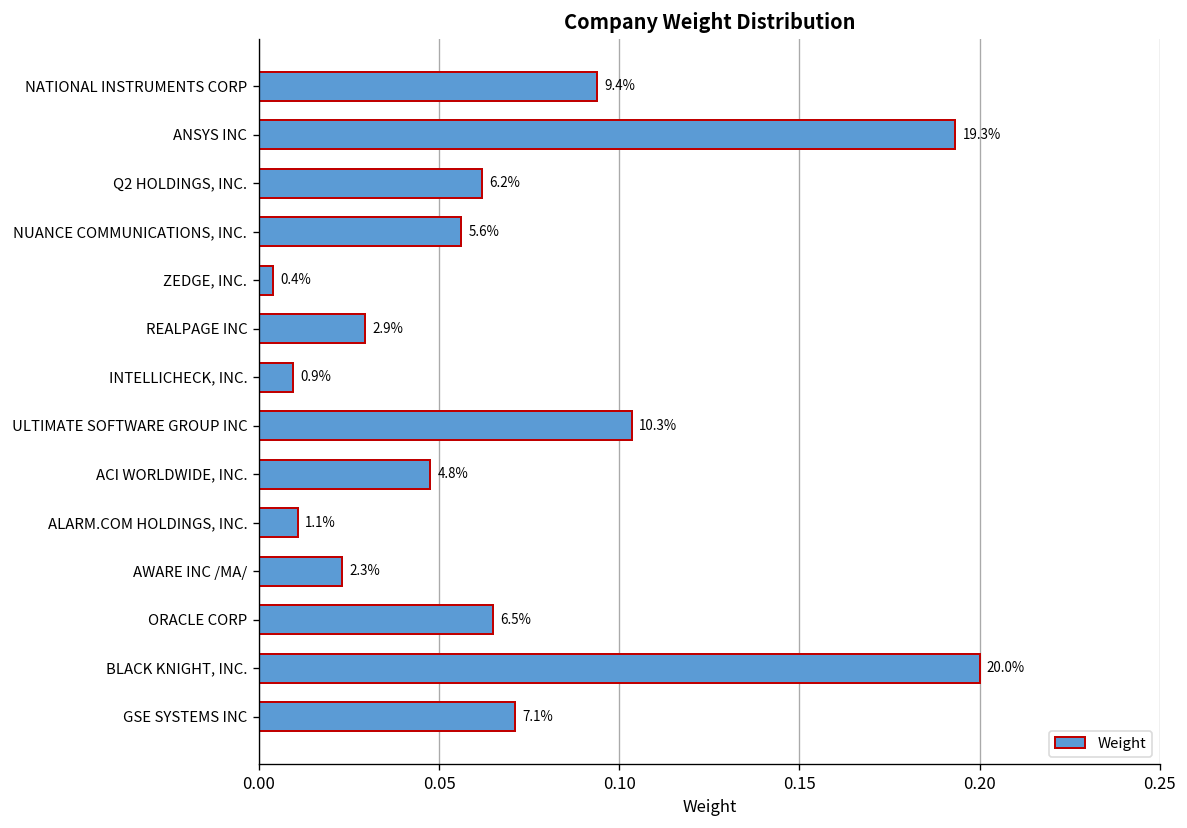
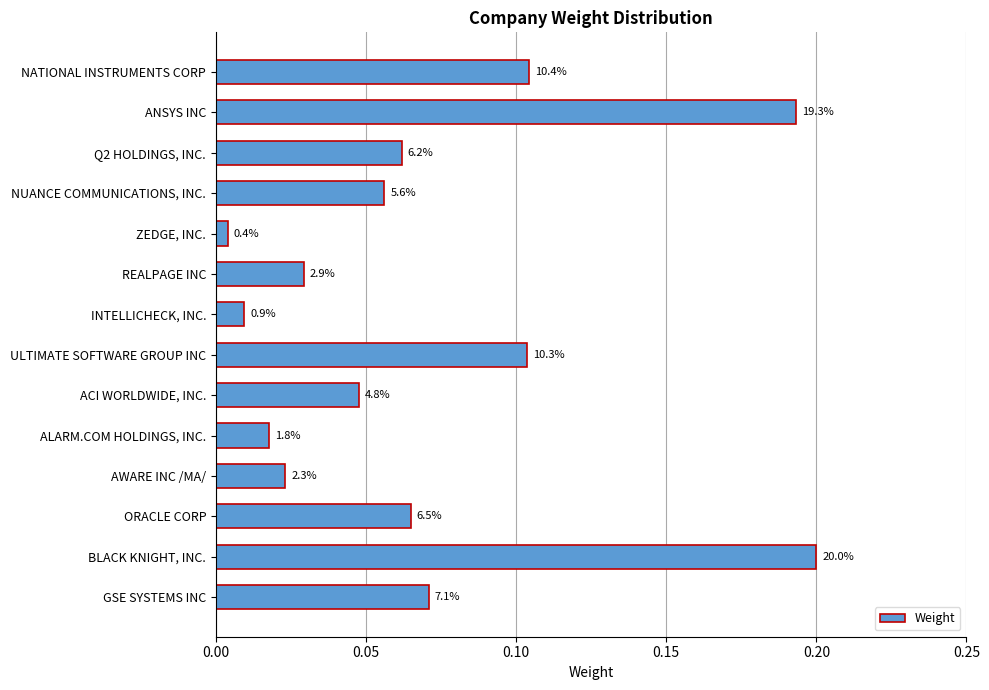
NATIONAL INSTRUMENTS CORP: 9.4% -> 10.4%
ALARM.COM HOLDINGS, INC.: 1.1% -> 1.8%
